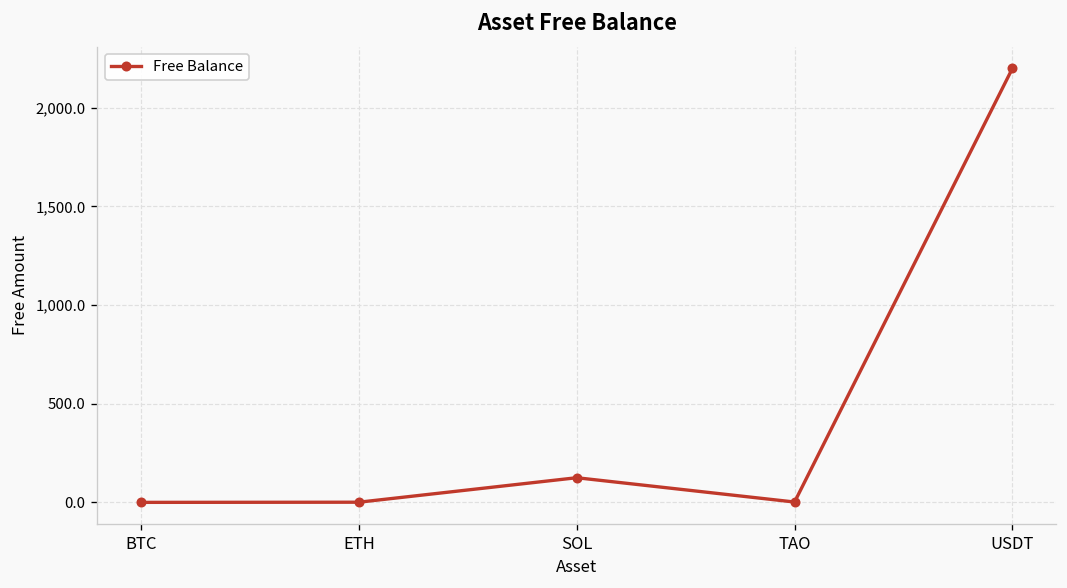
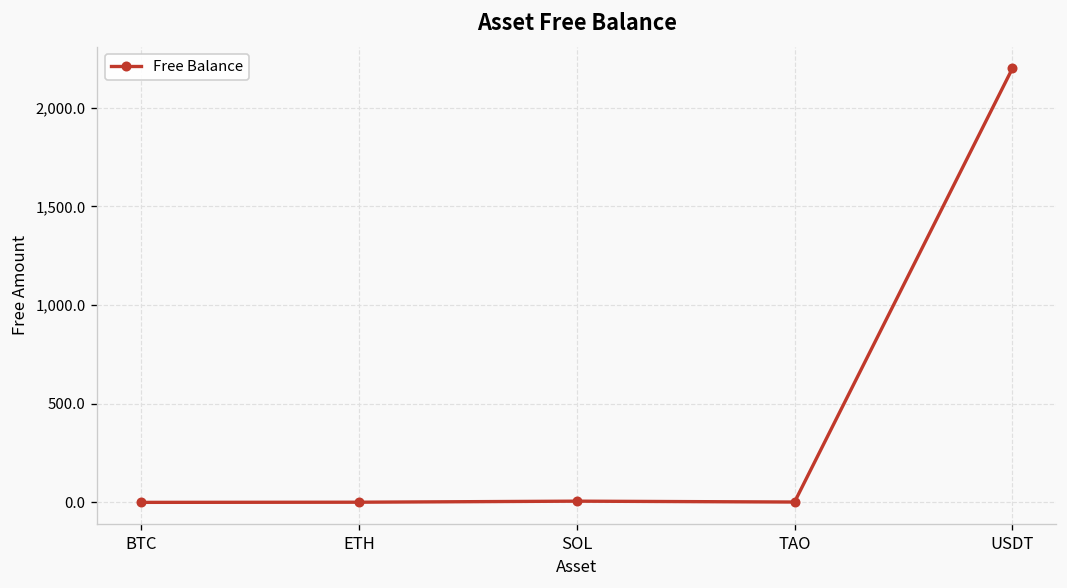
SOL: 130 -> 10
